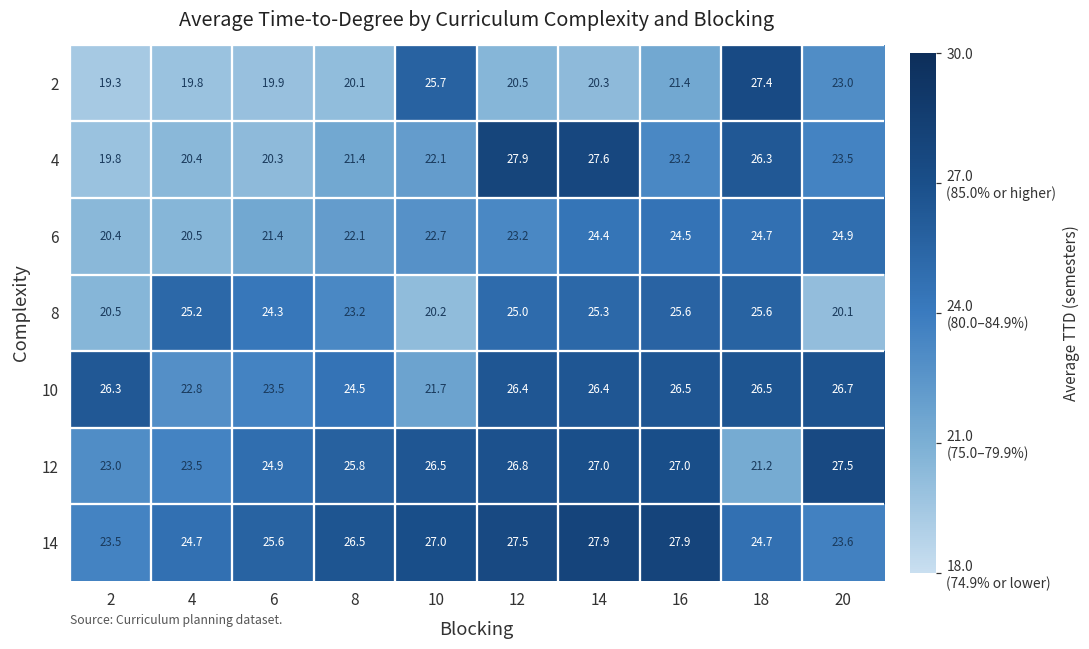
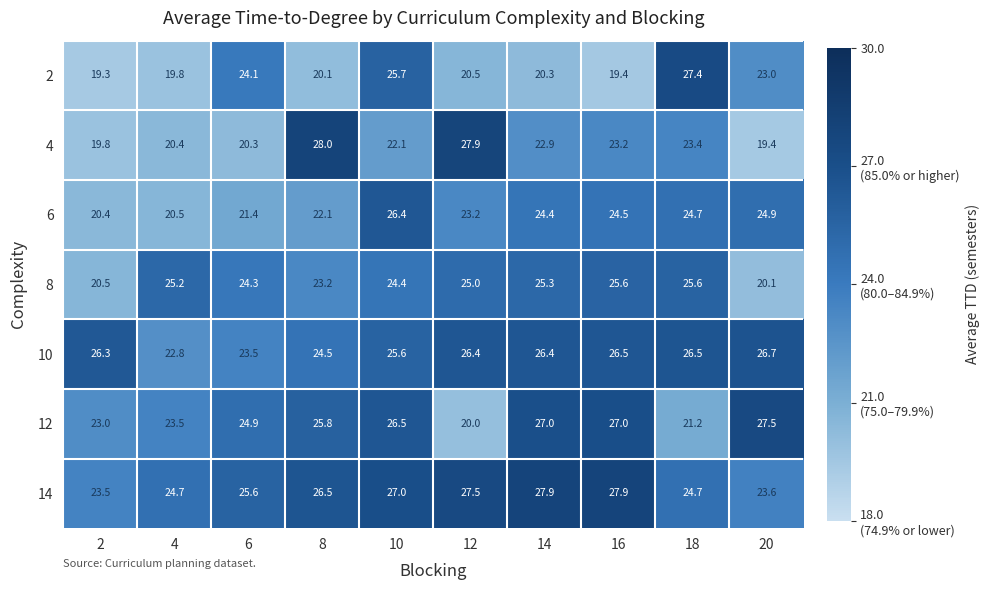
2, 6: 19.9 -> 24.1
2, 16: 21.4 -> 19.4
4, 8: 21.4 -> 28.0
4, 14: 27.6 -> 22.9
4, 18: 26.3 -> 23.4
4, 20: 23.5 -> 19.4
6, 10: 22.7 -> 26.4
8, 10: 20.2 -> 24.4
10, 10: 21.7 -> 25.6
12, 12: 26.8 -> 20.0
